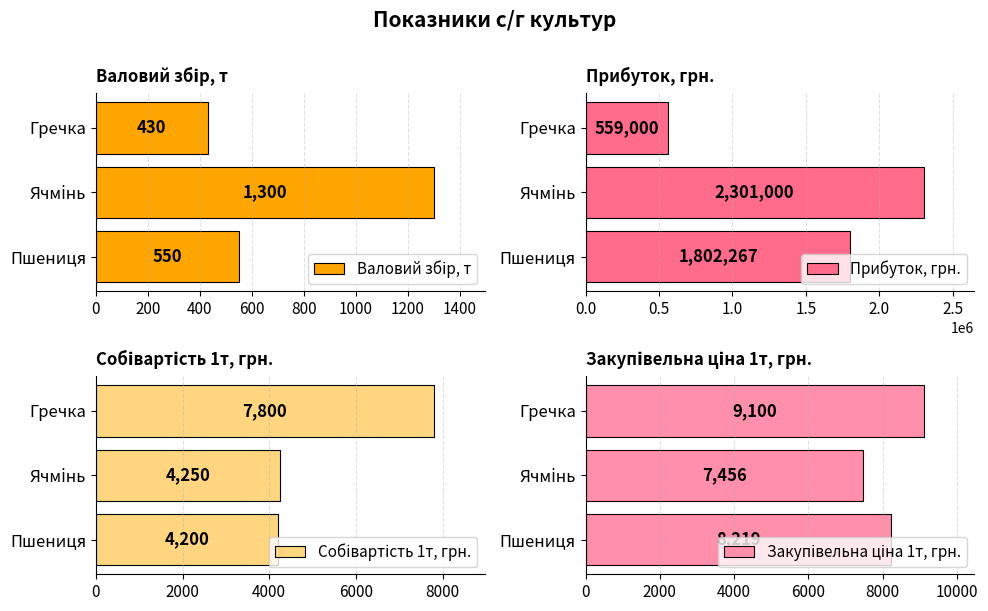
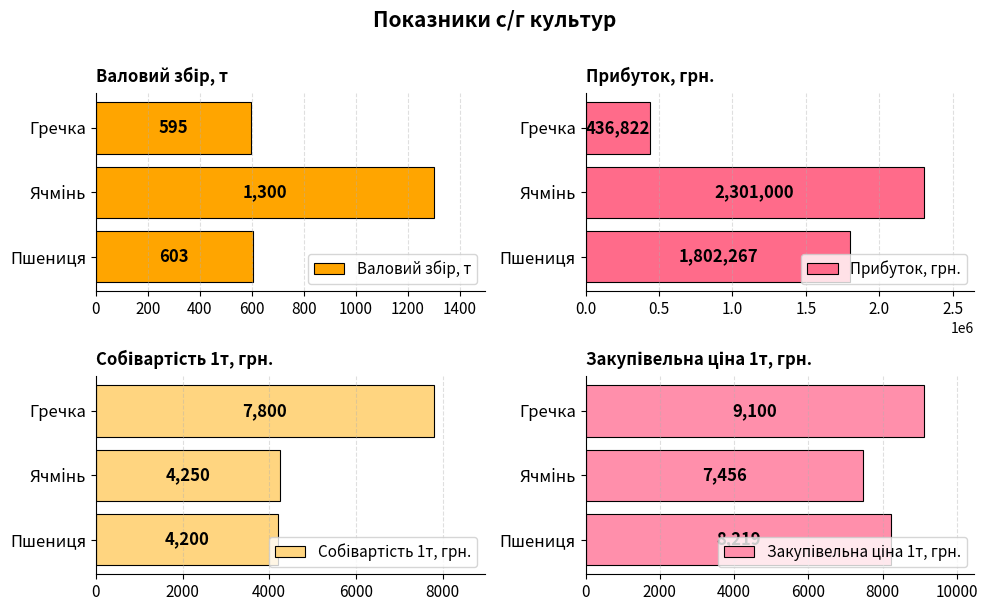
Валовий збір, т, Гречка: 430 -> 595
Валовий збір, т, Пшениця: 550 -> 603
Прибуток, грн., Гречка: 559,000 -> 436,822
